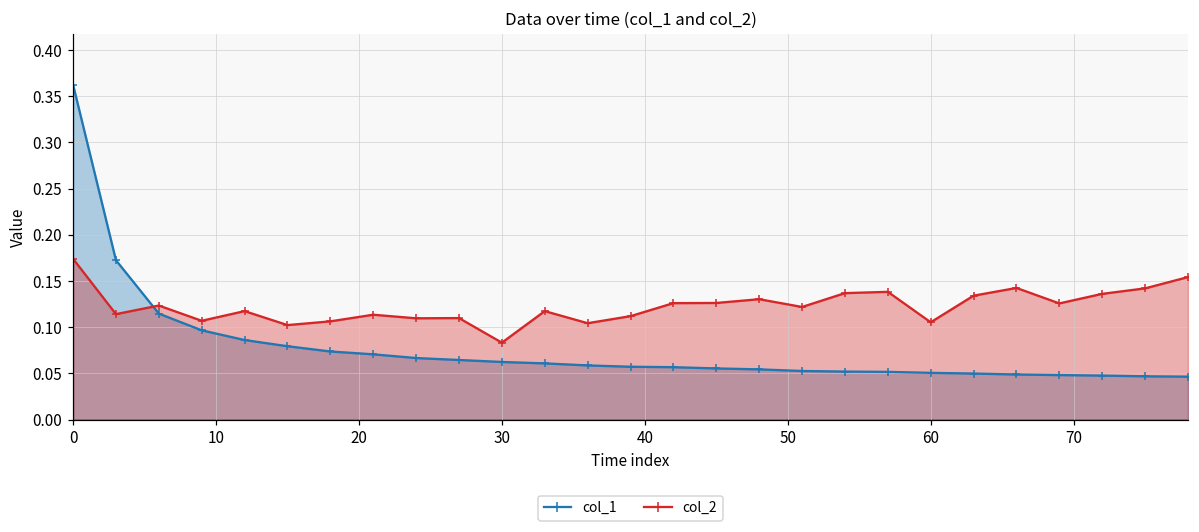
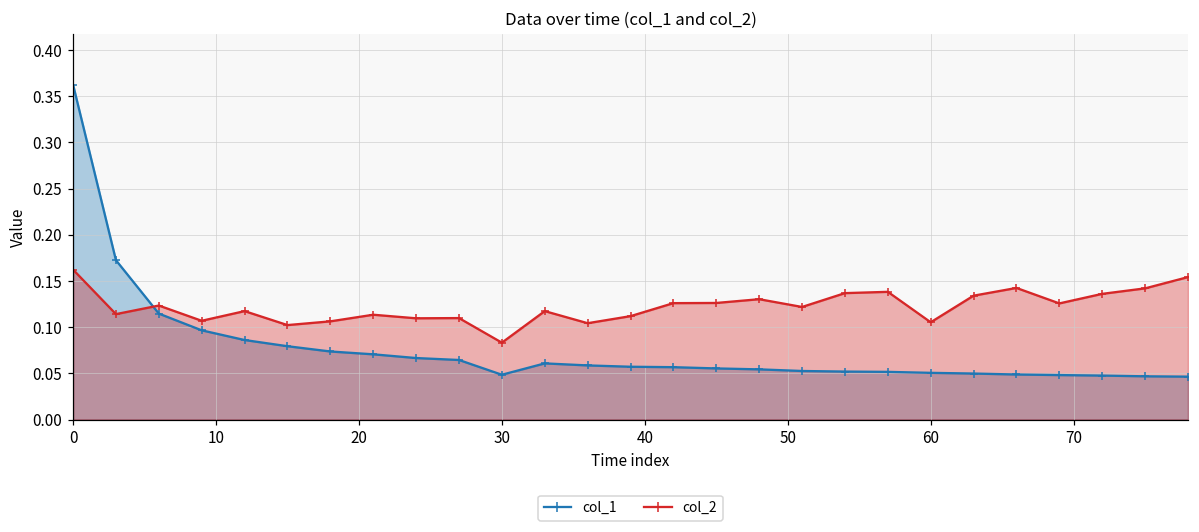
col_2, 0: 0.17 -> 0.16
col_1, 30: 0.06 -> 0.05
